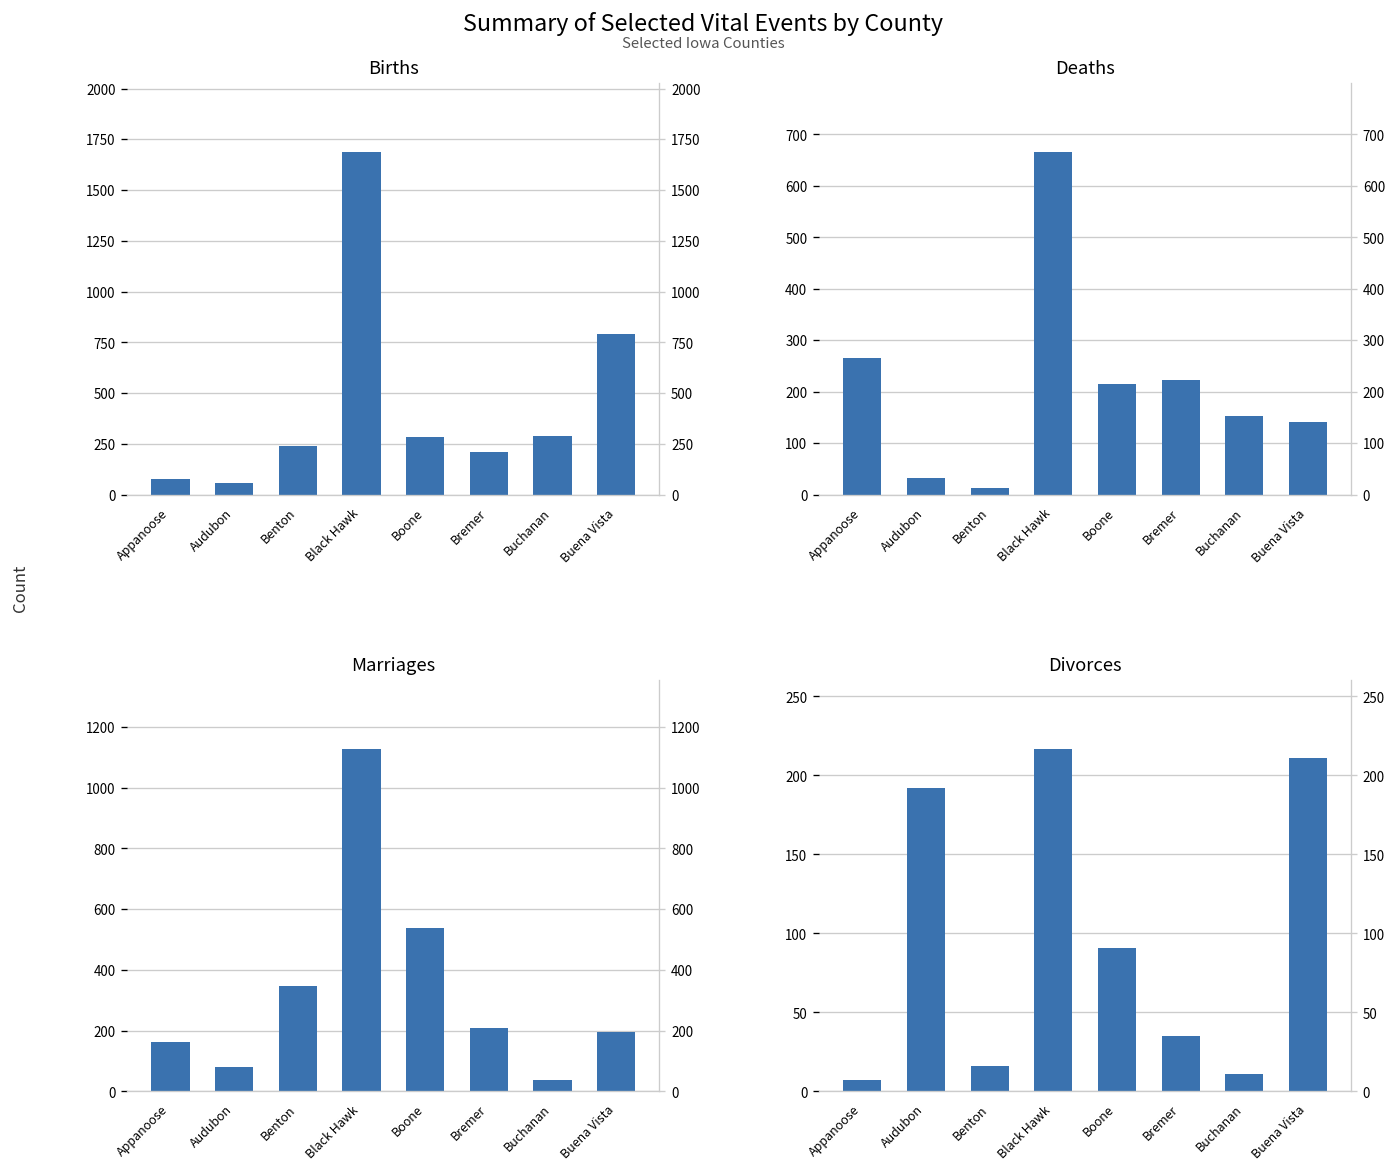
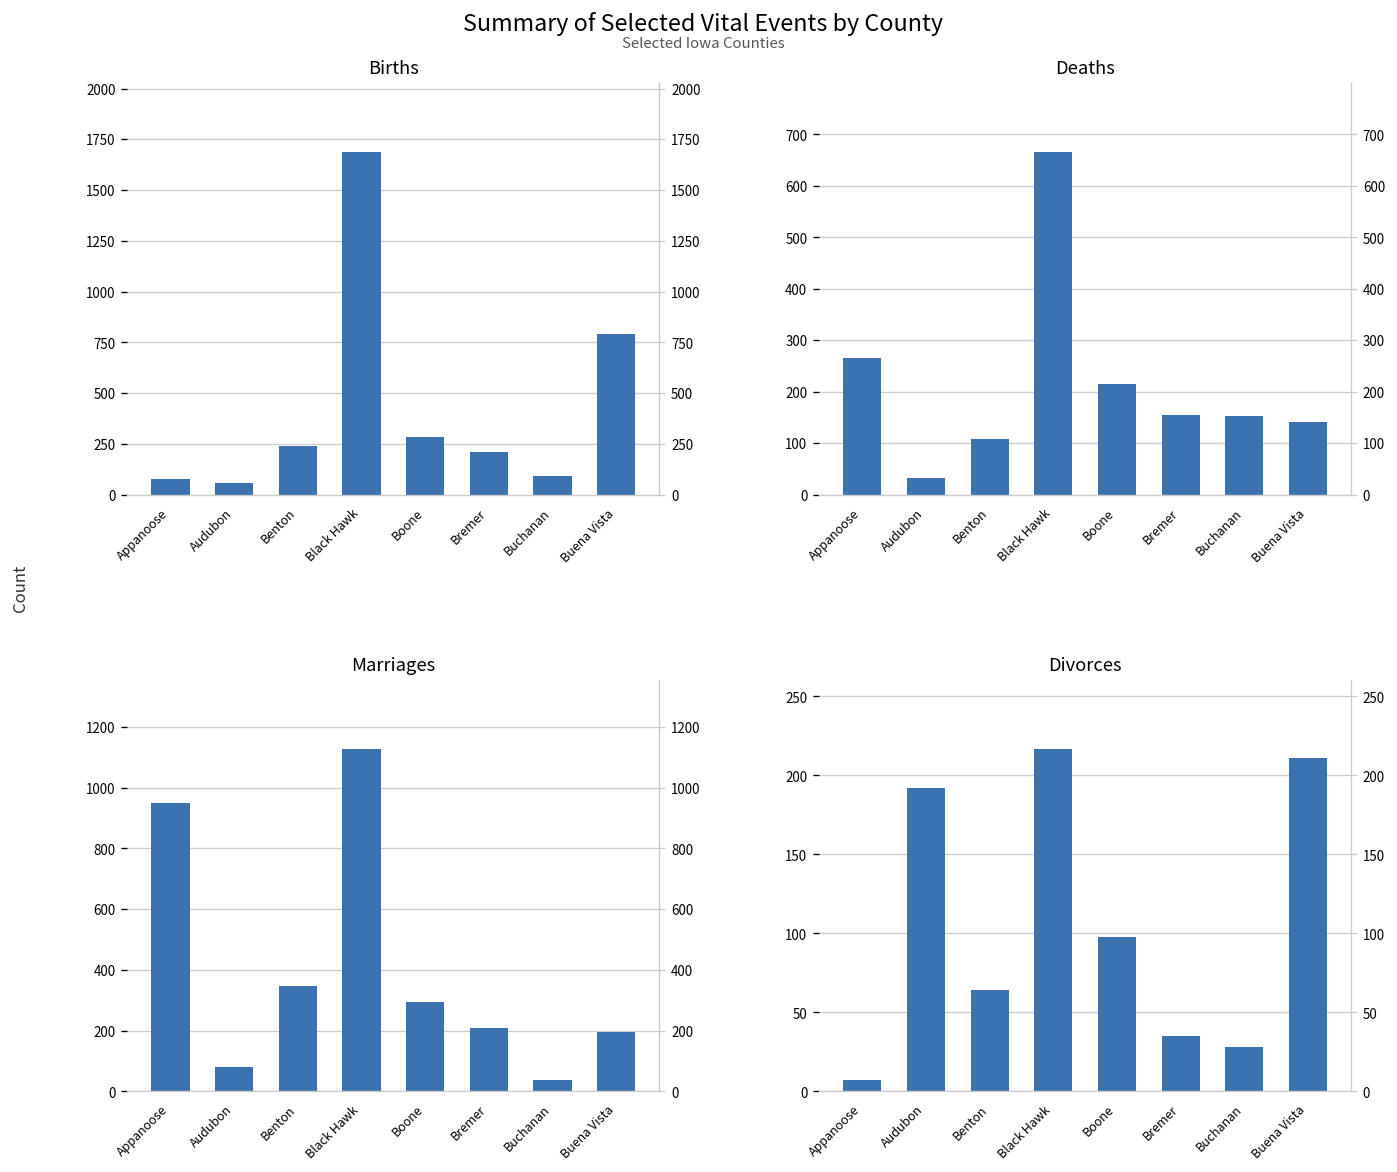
Births, Buchanan: 290 -> 90
Deaths, Benton: 10 -> 110
Deaths, Bremer: 220 -> 160
Marriages, Appanoose: 160 -> 950
Marriages, Boone: 540 -> 290
Divorces, Benton: 16 -> 64
Divorces, Boone: 91 -> 98
Divorces, Buchanan: 11 -> 28
